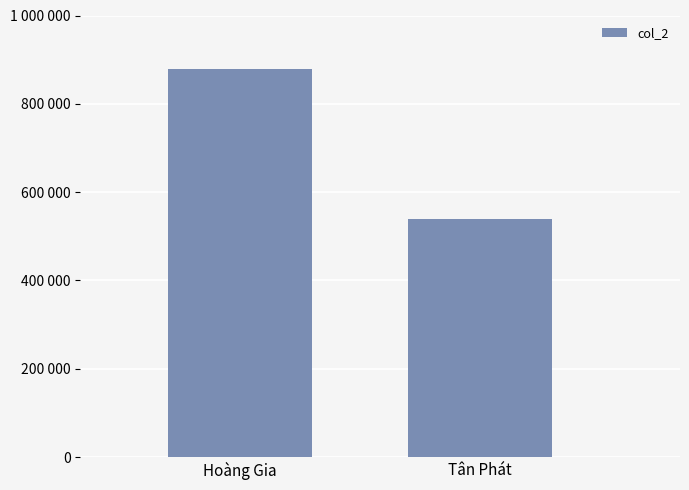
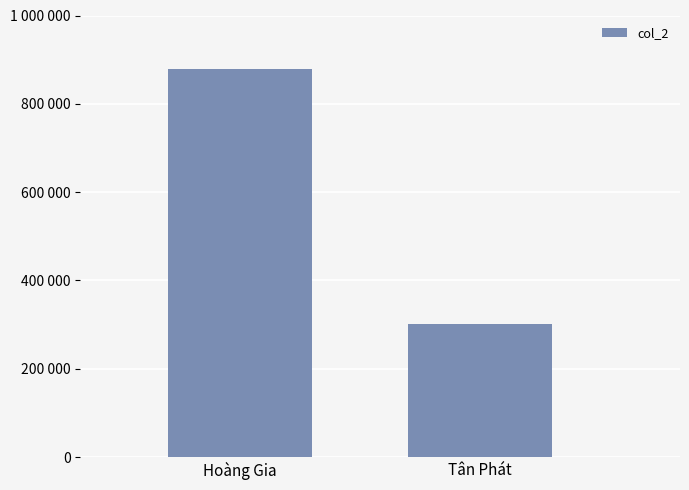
Tân Phát: 540000 -> 300000
